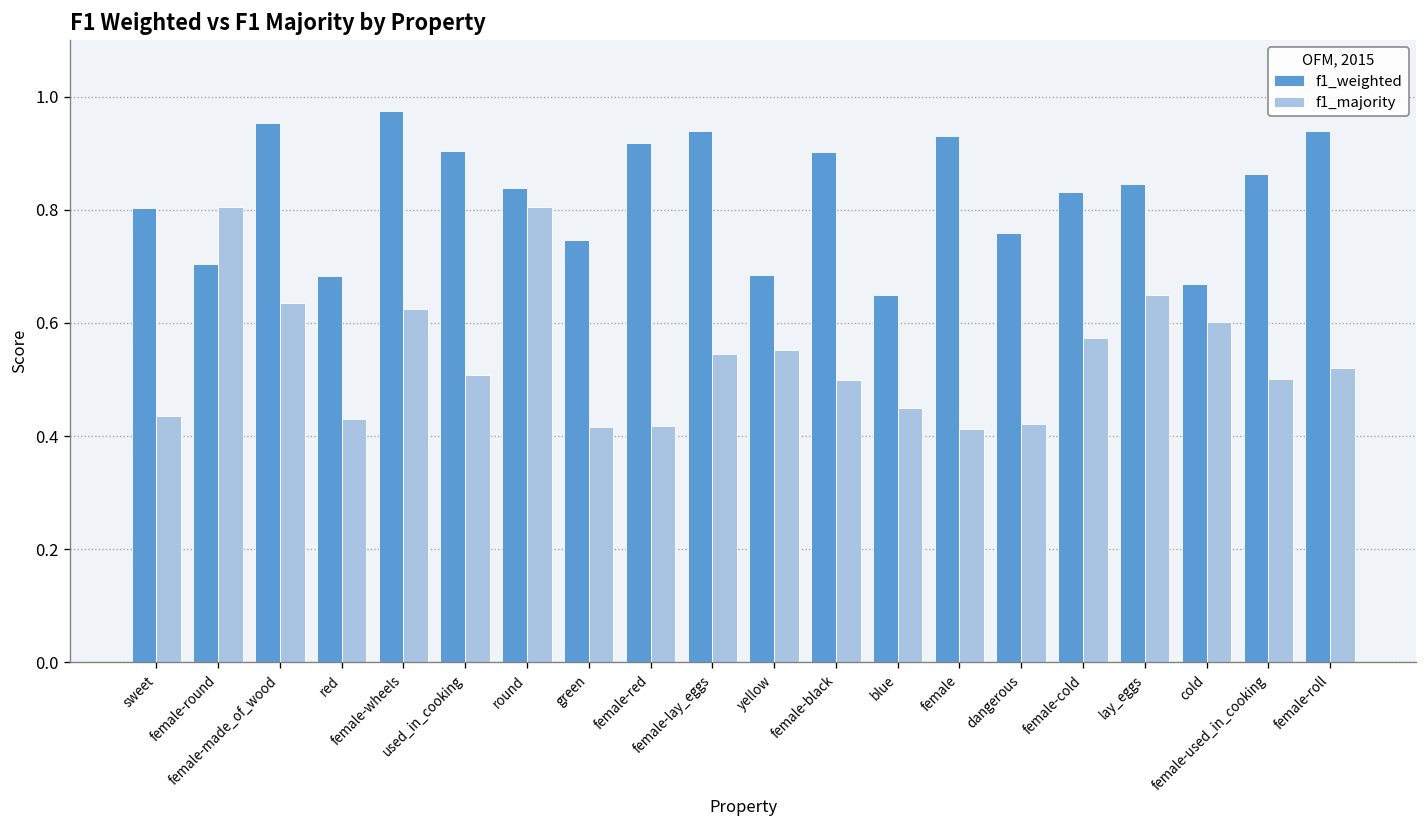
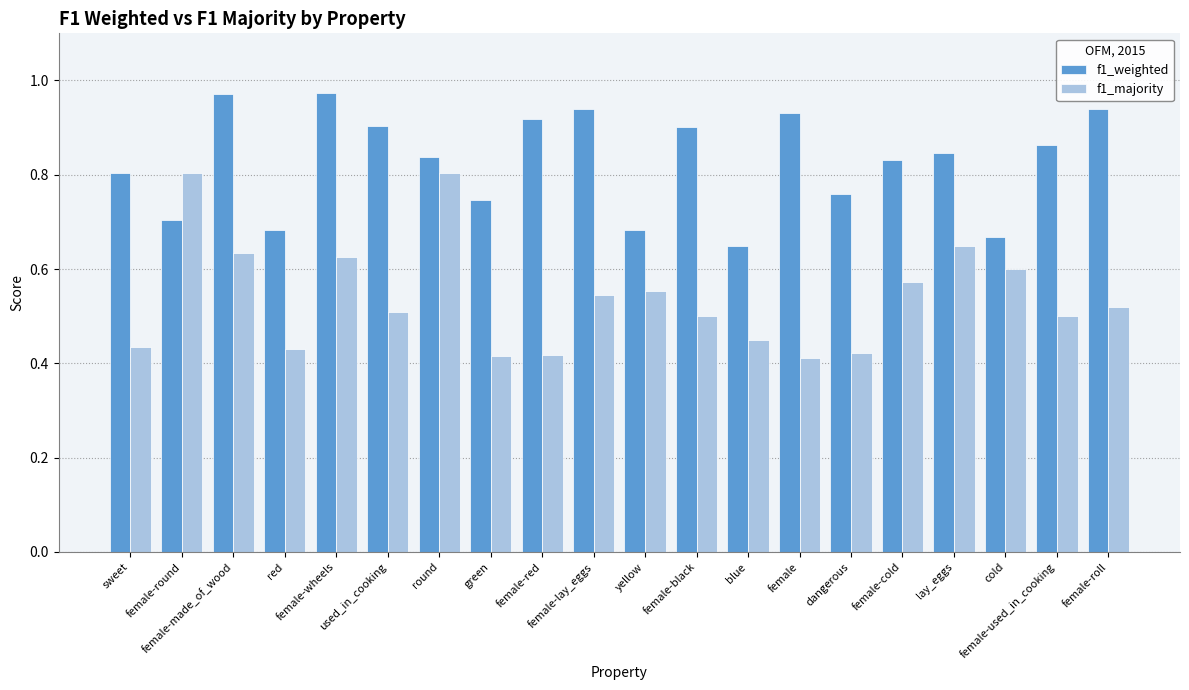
f1_weighted, female-made_of_wood: 0.95 -> 0.97
